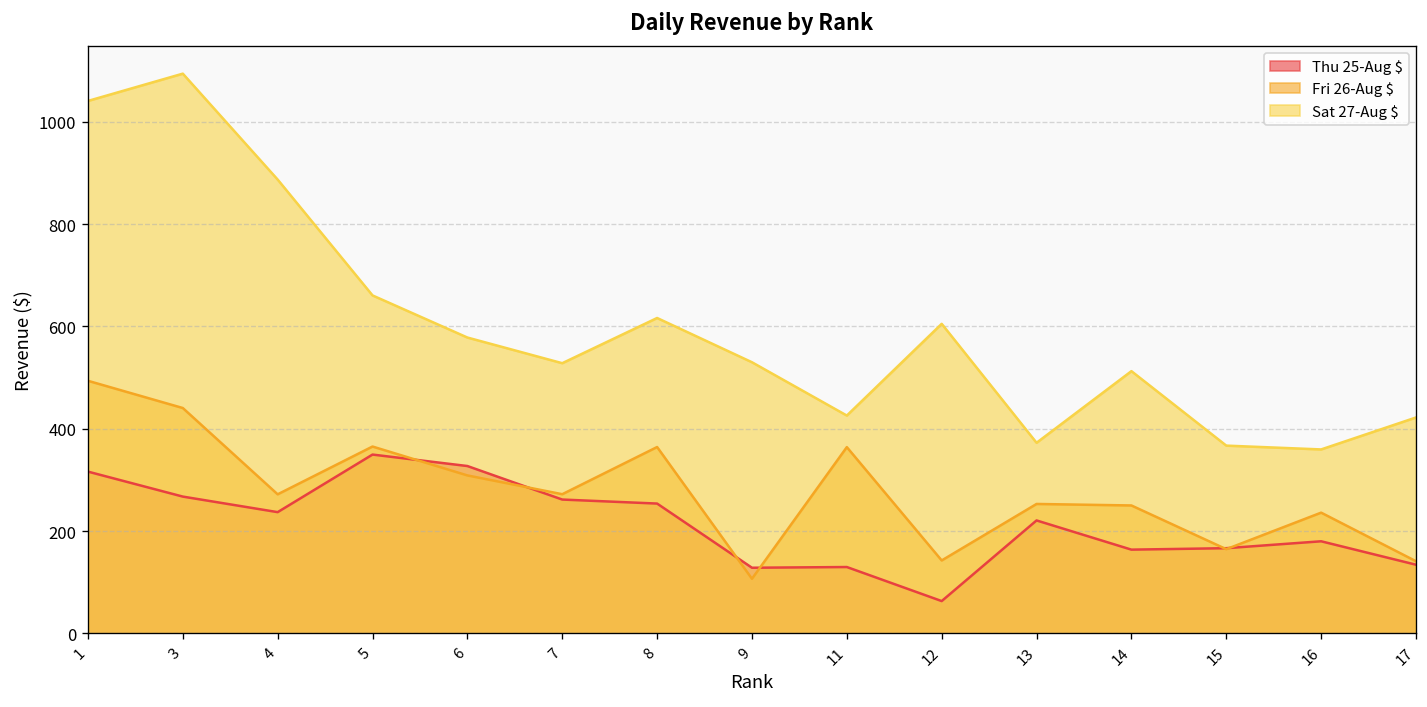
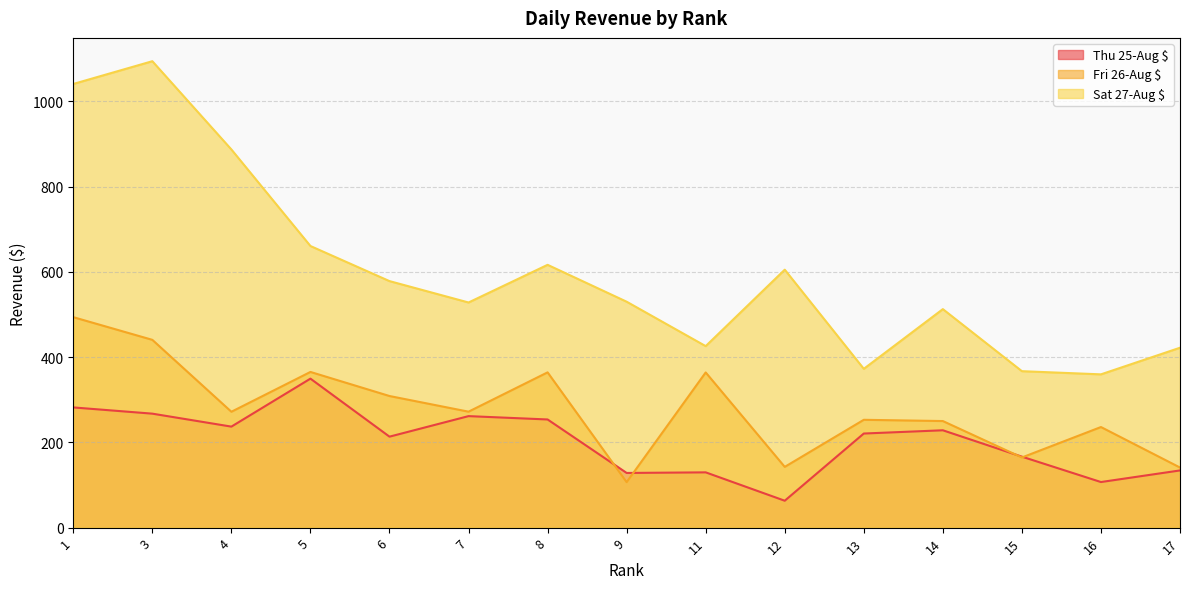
Thu 25-Aug $, 1: 320 -> 280
Thu 25-Aug $, 6: 330 -> 210
Thu 25-Aug $, 14: 160 -> 230
Thu 25-Aug $, 16: 180 -> 110
